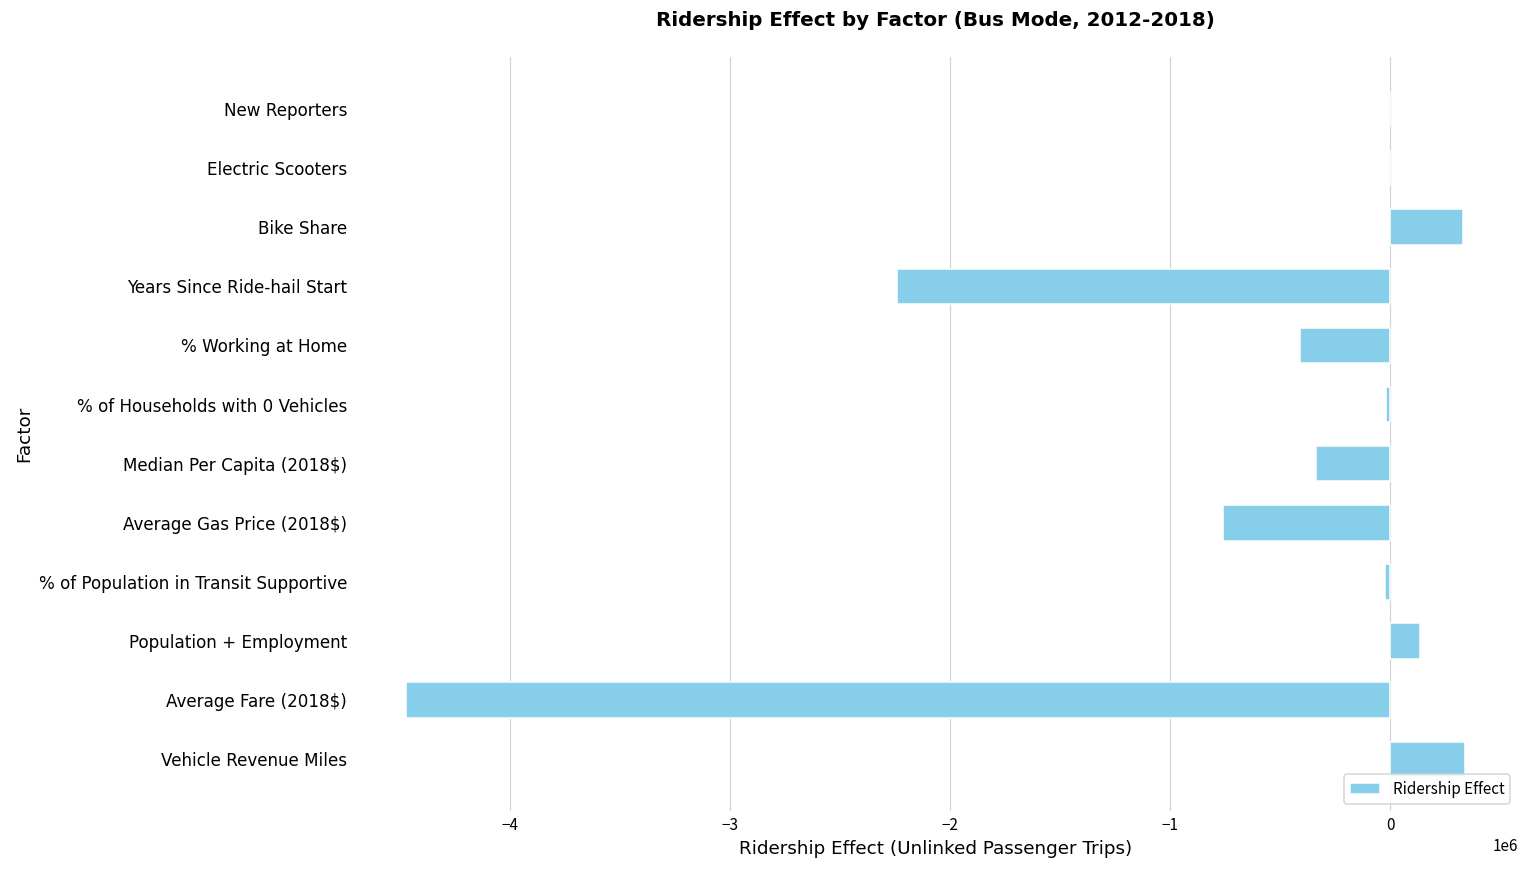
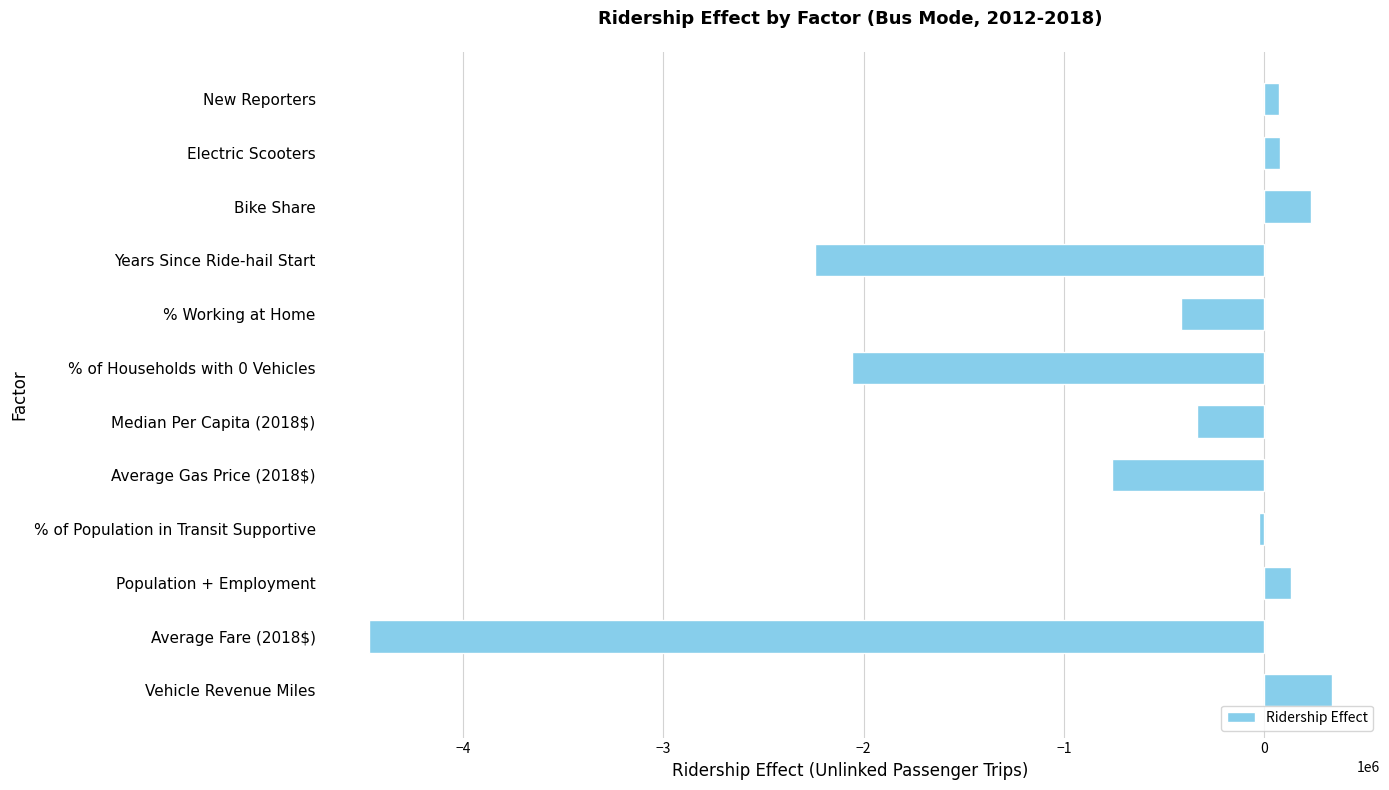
New Reporters: 0 -> 80000
Electric Scooters: 0 -> 80000
Bike Share: 330000 -> 230000
% of Households with 0 Vehicles: -20000 -> -2060000
